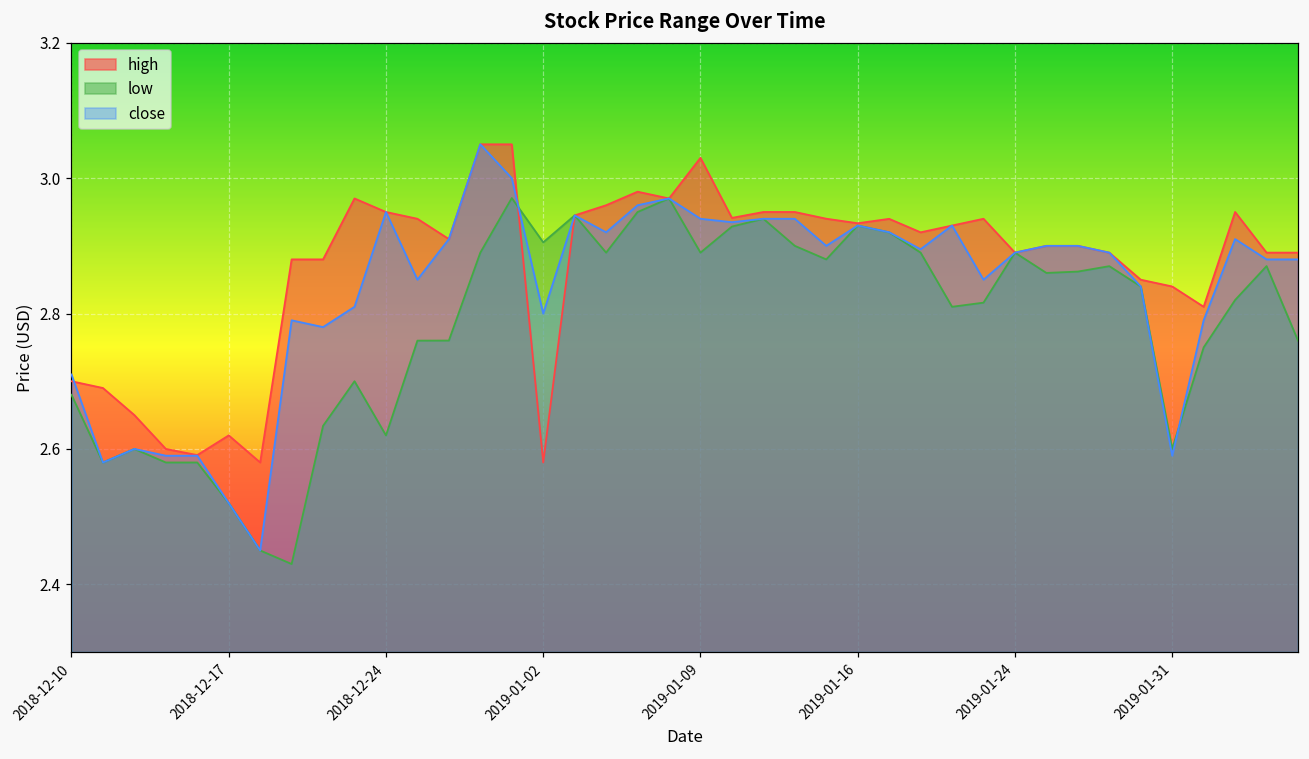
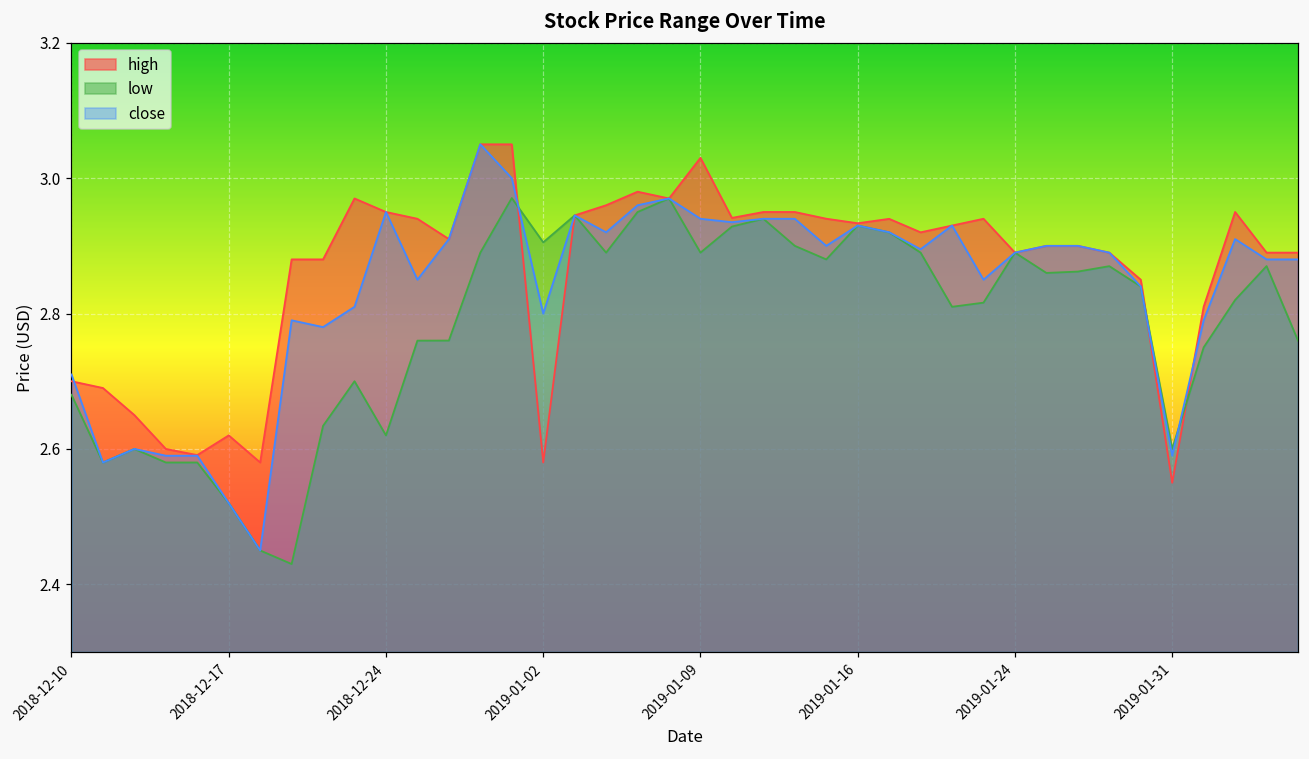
high, 2019-01-31: 2.84 -> 2.55
